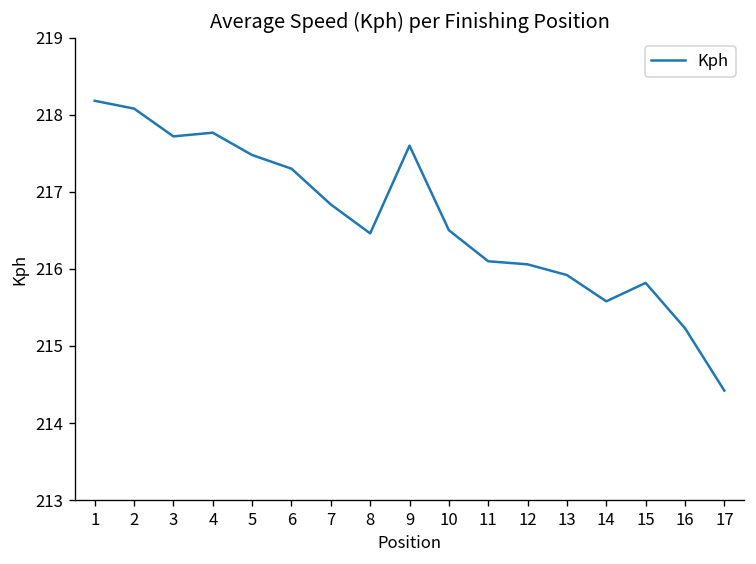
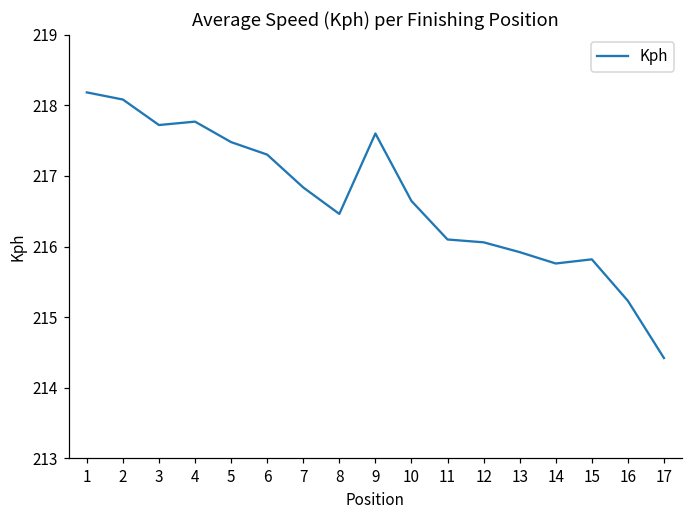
10: 216.5 -> 216.6
14: 215.6 -> 215.8
